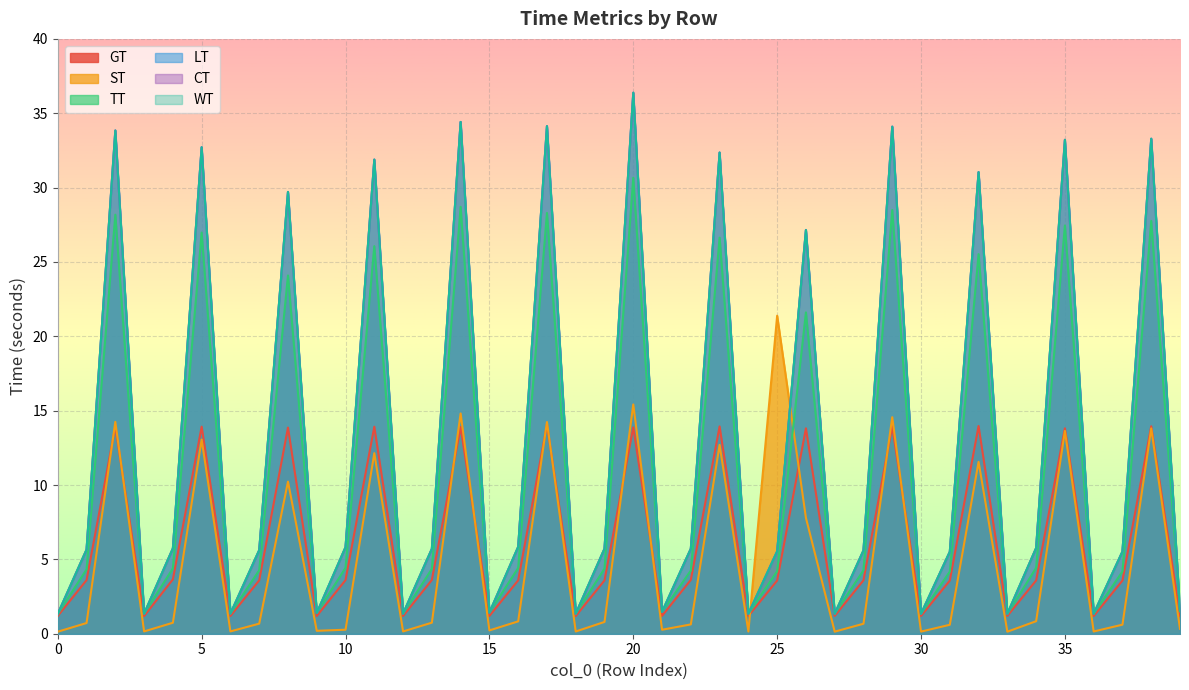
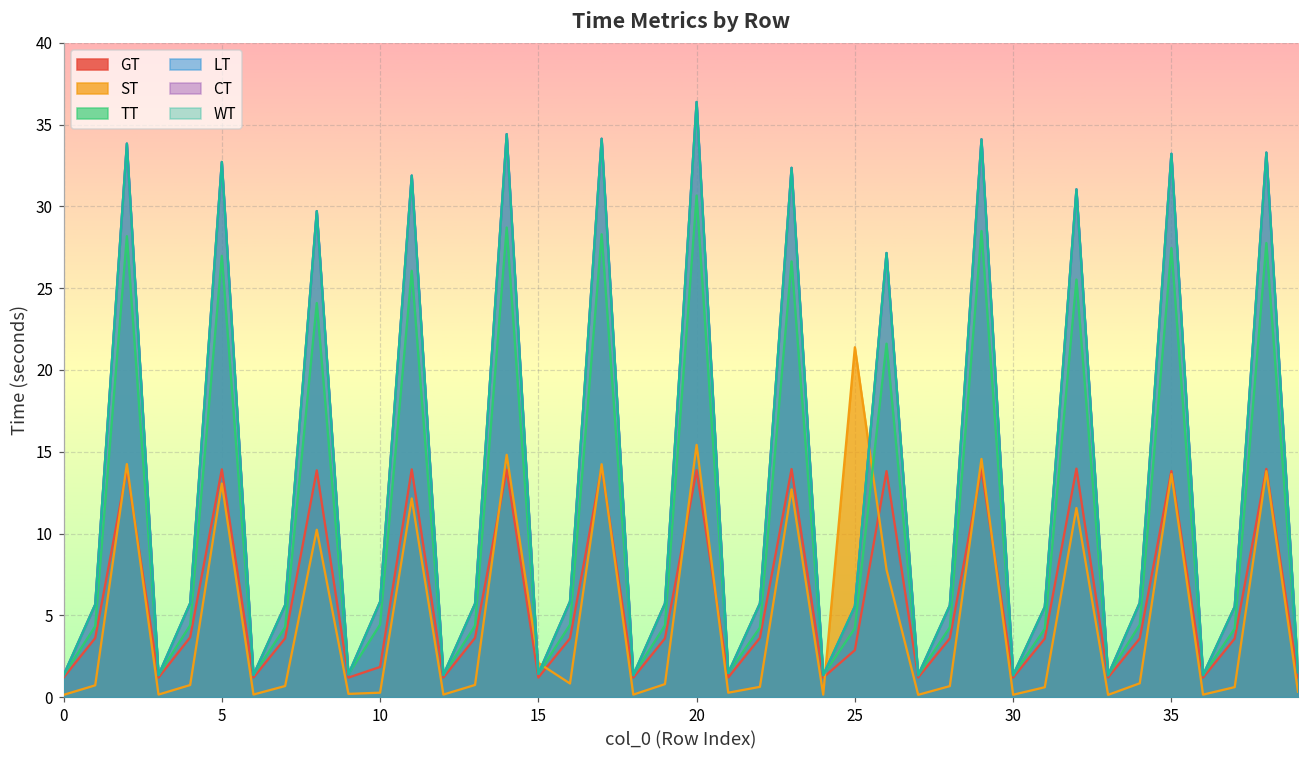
GT, 10: 3.6 -> 1.8
ST, 15: 0.2 -> 2.1
GT, 25: 3.6 -> 2.9
